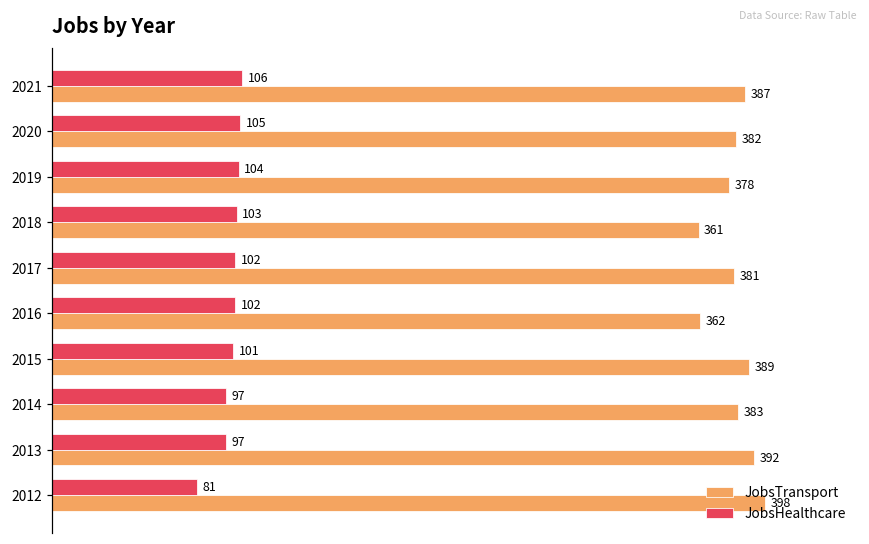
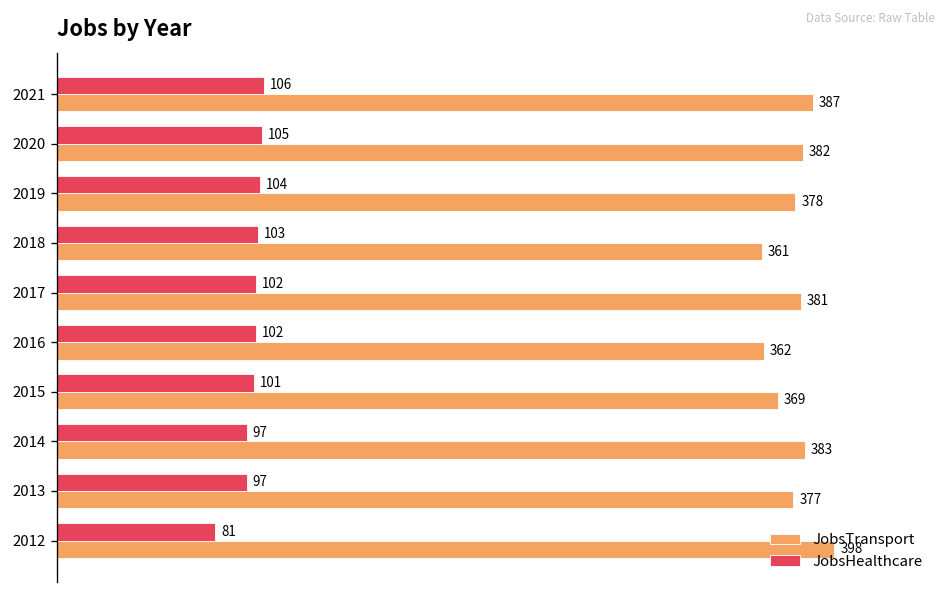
JobsTransport, 2015: 389 -> 369
JobsTransport, 2013: 392 -> 377
